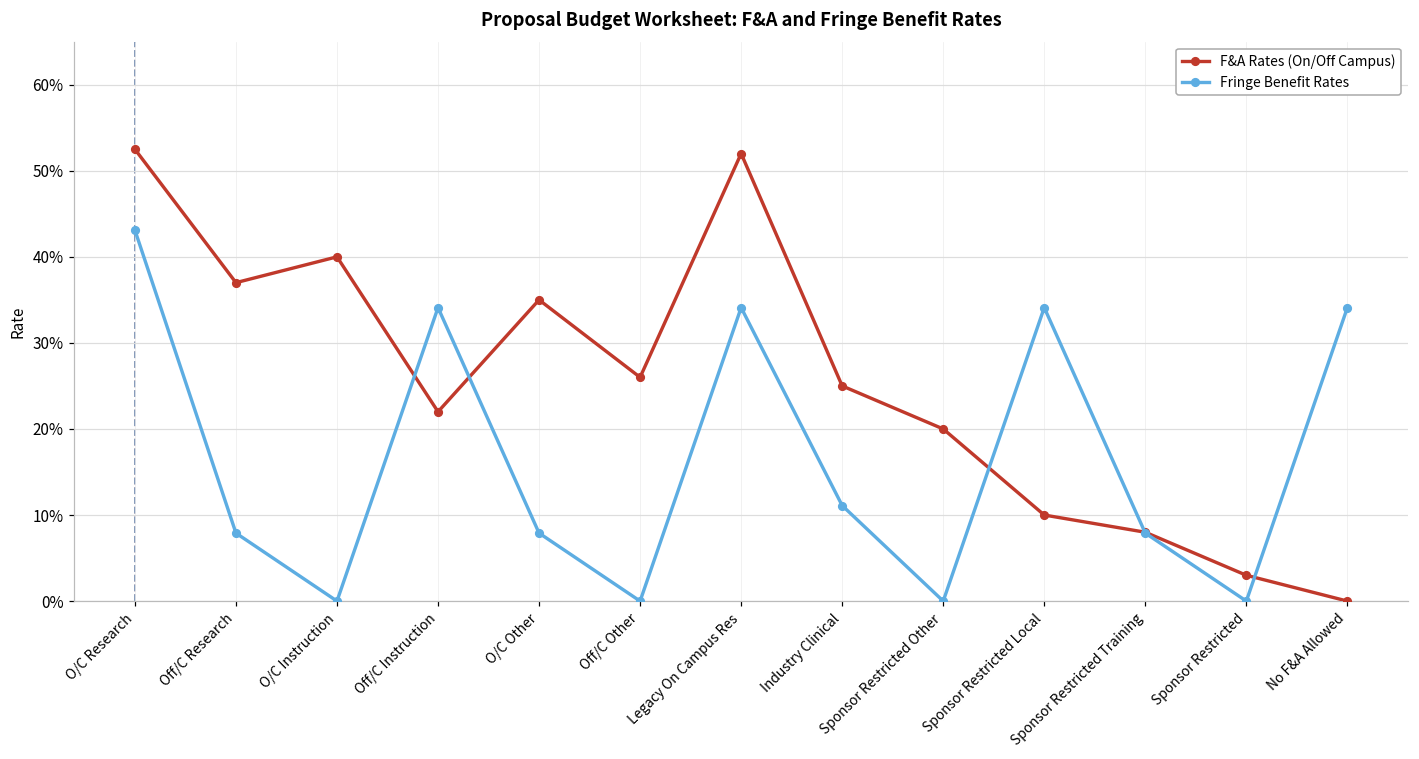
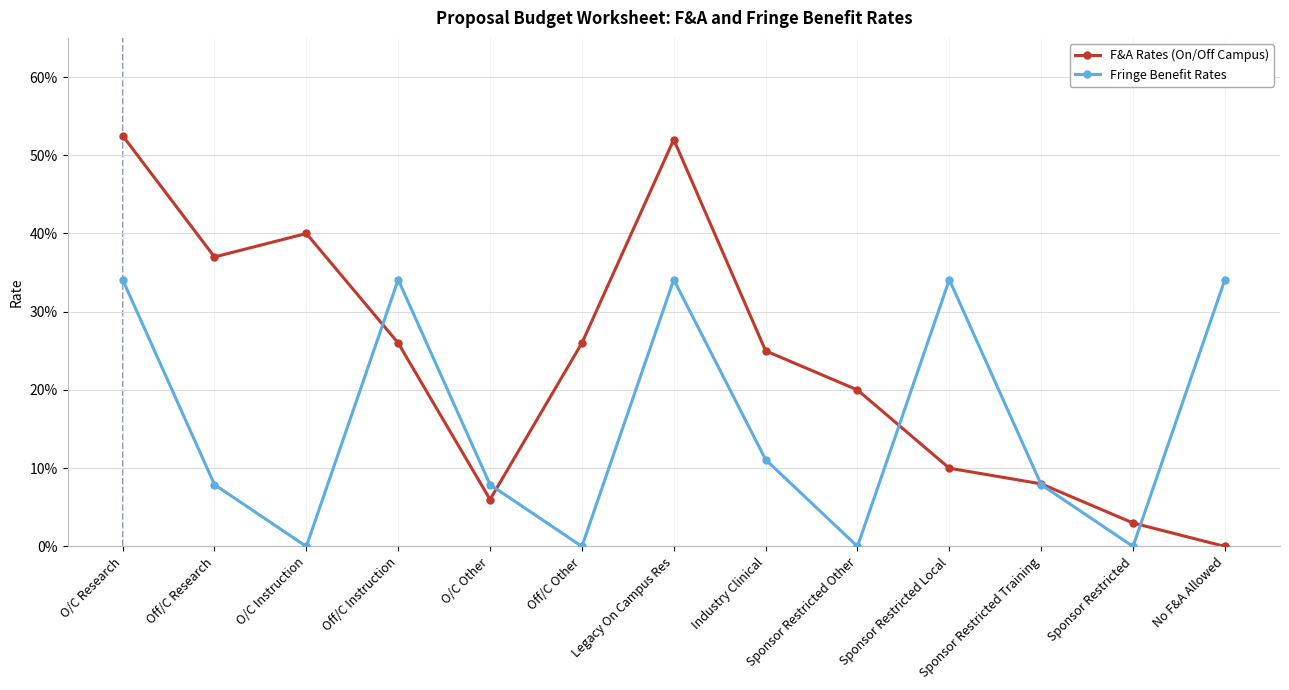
Fringe Benefit Rates, O/C Research: 43% -> 34%
F&A Rates (On/Off Campus), Off/C Instruction: 22% -> 26%
F&A Rates (On/Off Campus), O/C Other: 35% -> 6%
